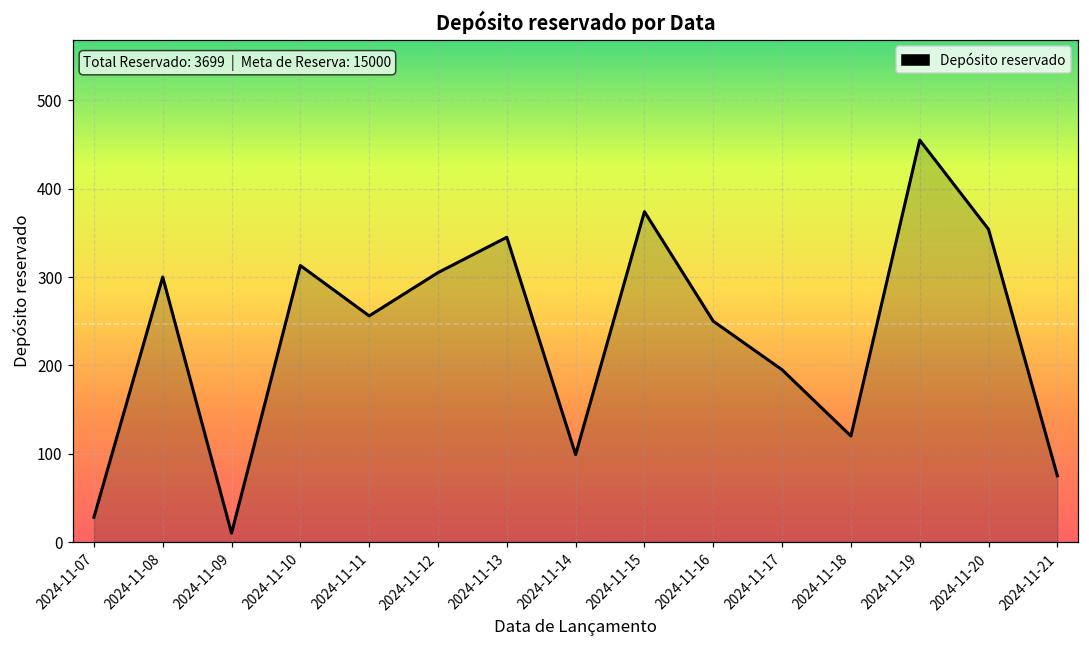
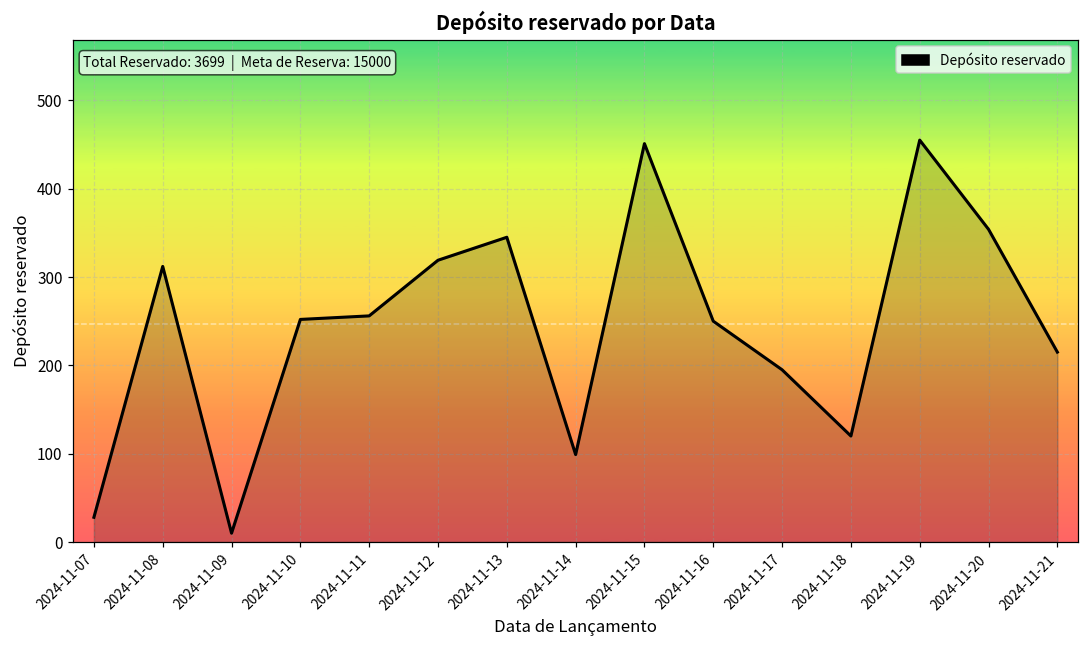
2024-11-08: 300 -> 310
2024-11-10: 310 -> 250
2024-11-12: 310 -> 320
2024-11-15: 370 -> 450
2024-11-21: 80 -> 220
